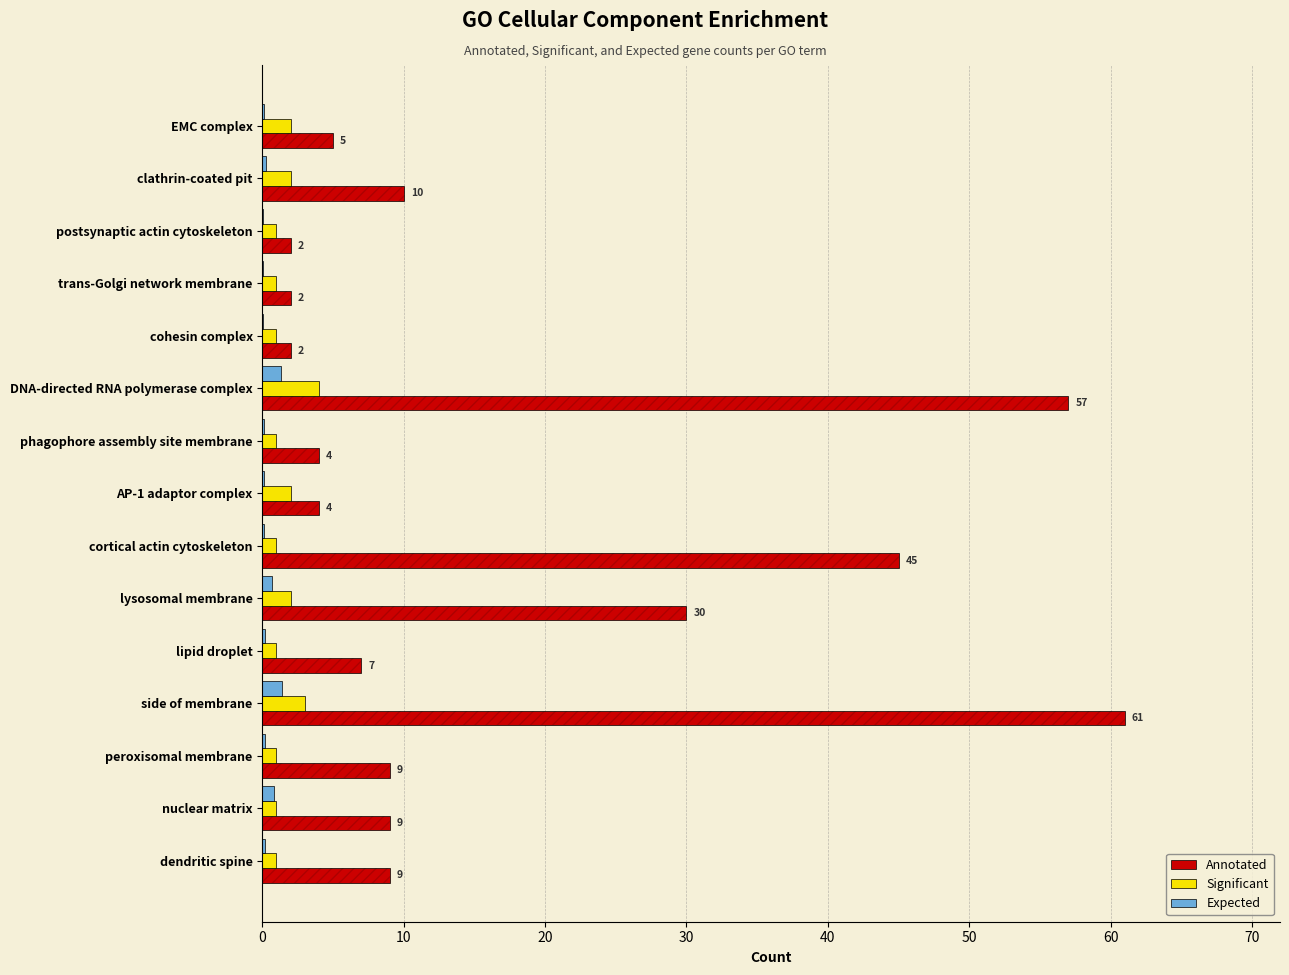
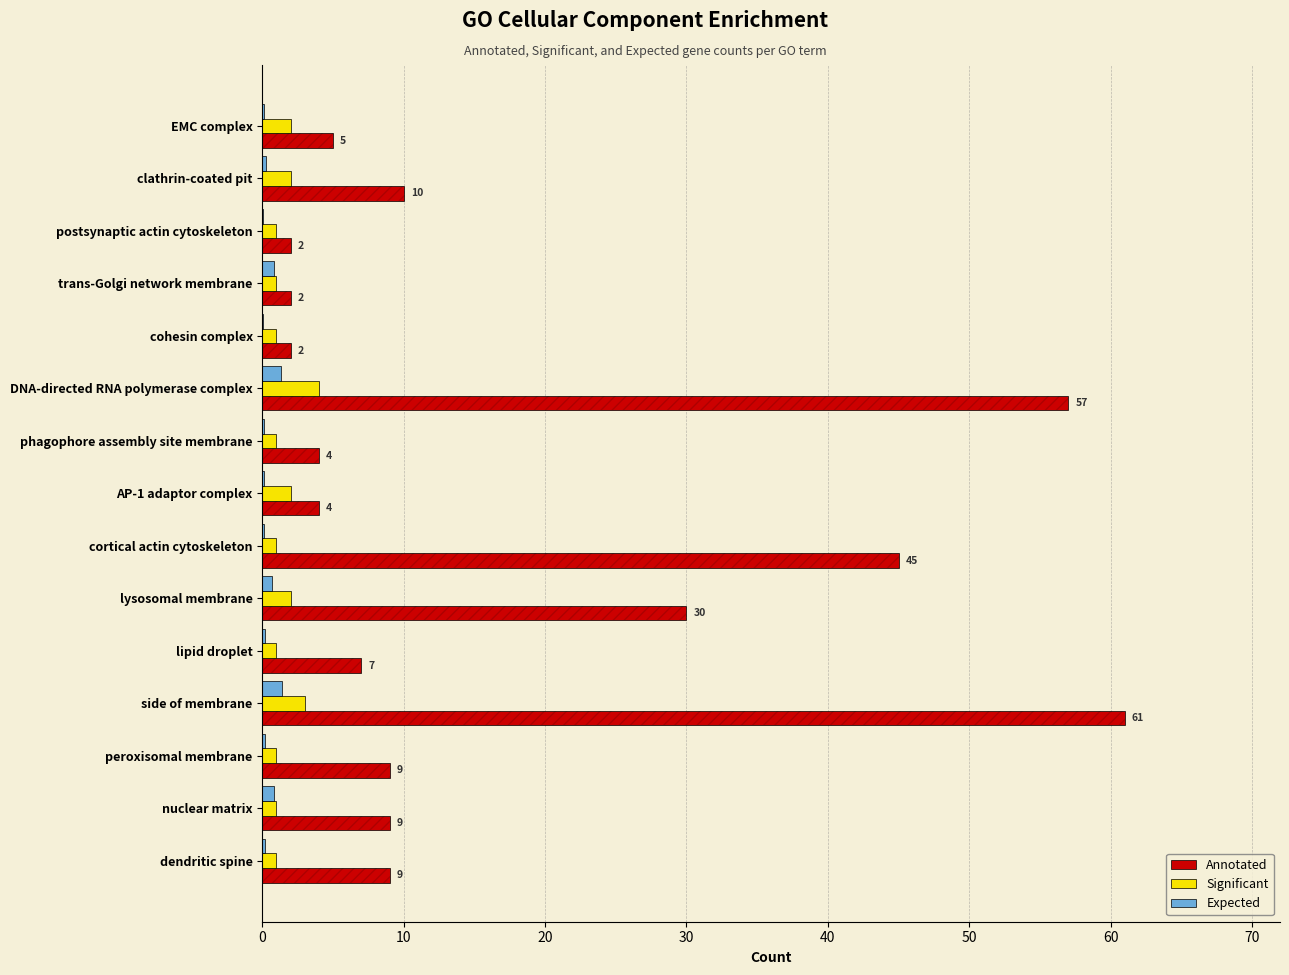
Expected, trans-Golgi network membrane: 0.1 -> 0.8
